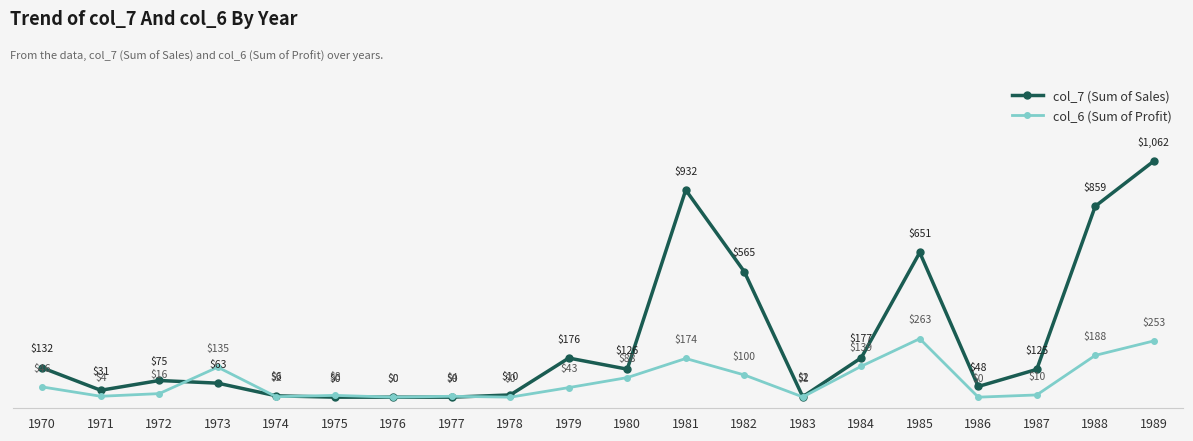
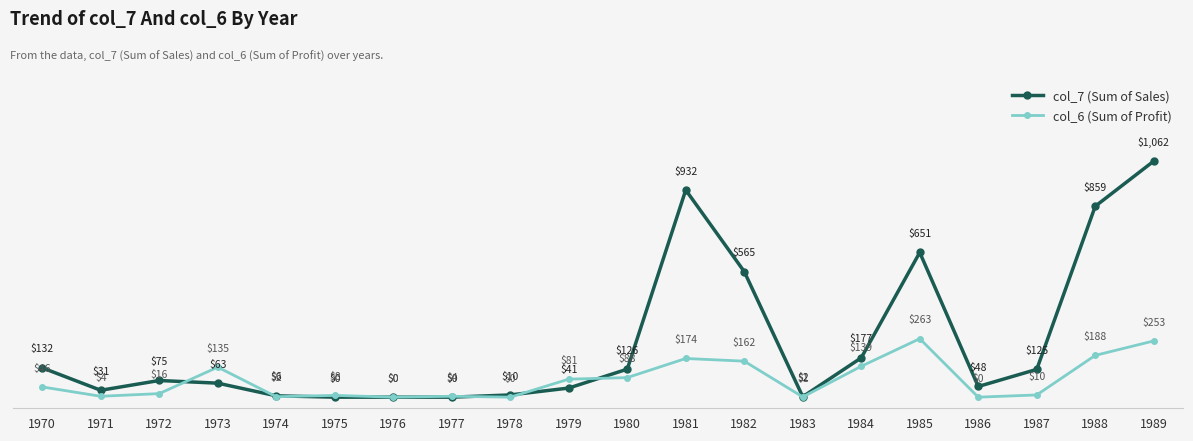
col_7 (Sum of Sales), 1979: $176 -> $41
col_6 (Sum of Profit), 1979: $43 -> $81
col_6 (Sum of Profit), 1982: $100 -> $162
